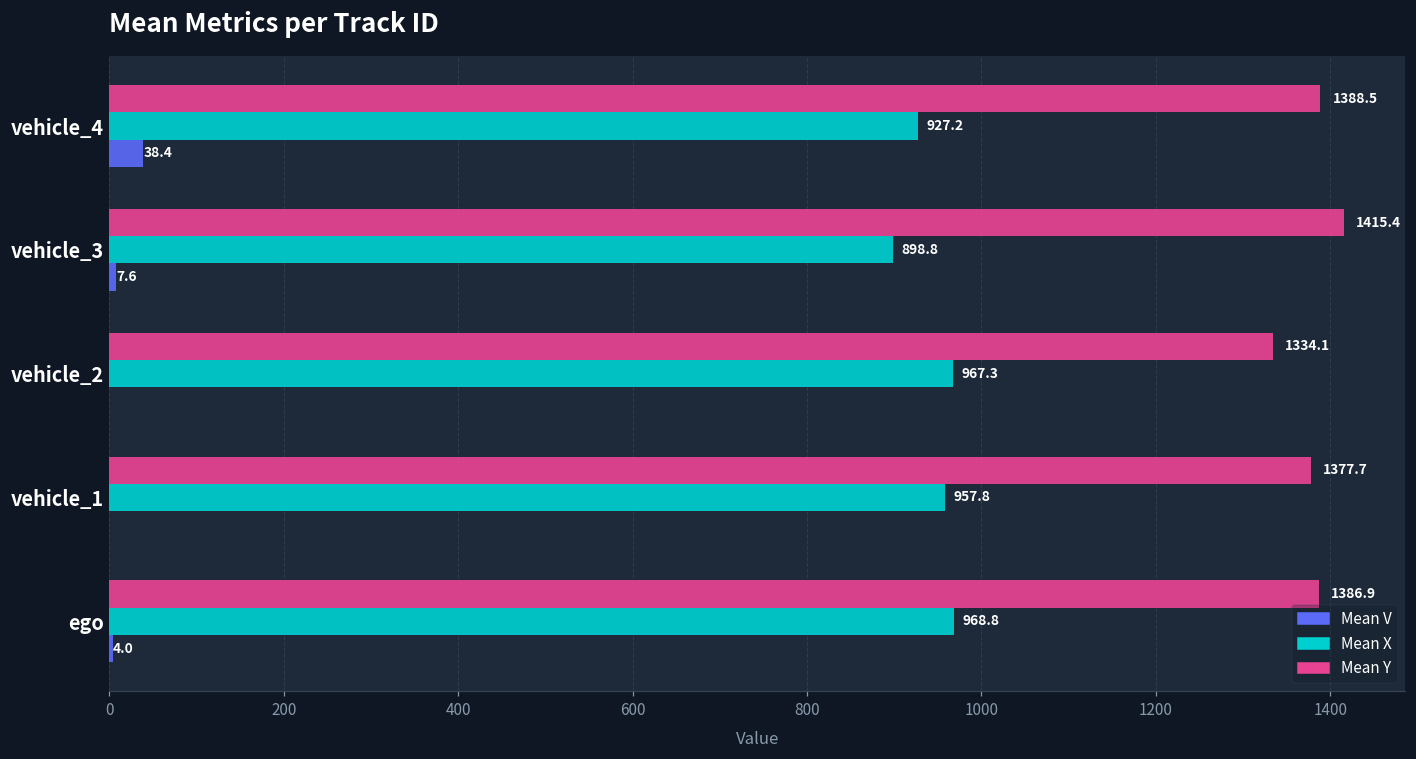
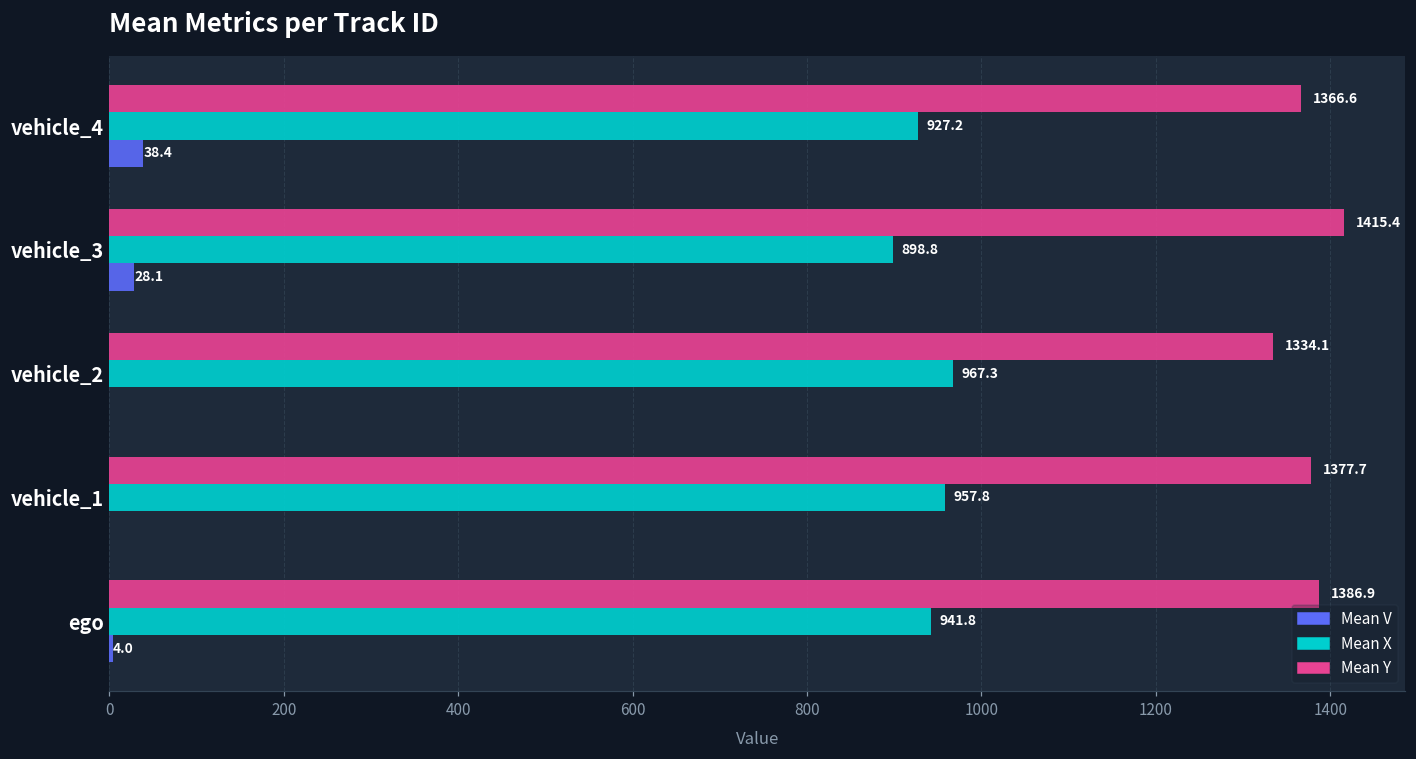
Mean Y, vehicle_4: 1388.5 -> 1366.6
Mean V, vehicle_3: 7.6 -> 28.1
Mean X, ego: 968.8 -> 941.8
